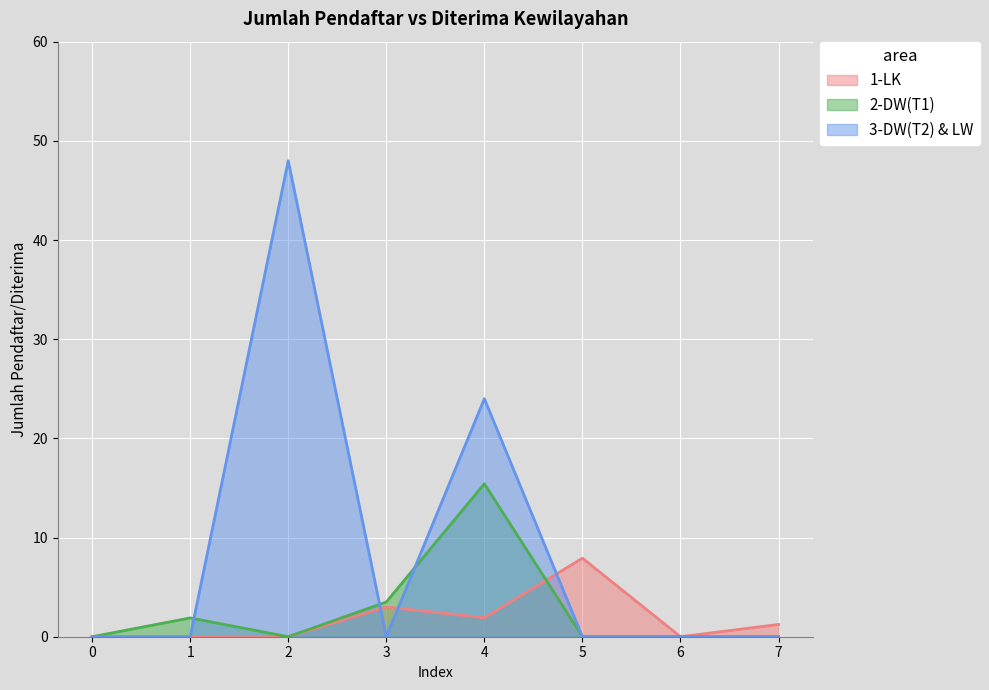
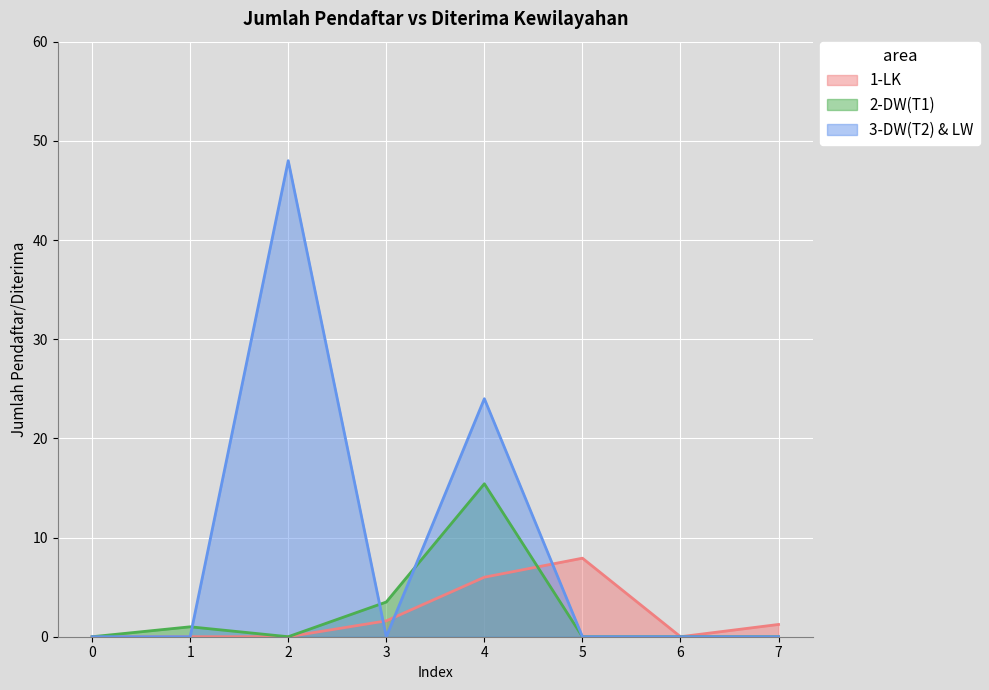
2-DW(T1), 1: 2 -> 1
1-LK, 3: 3 -> 2
1-LK, 4: 2 -> 6
